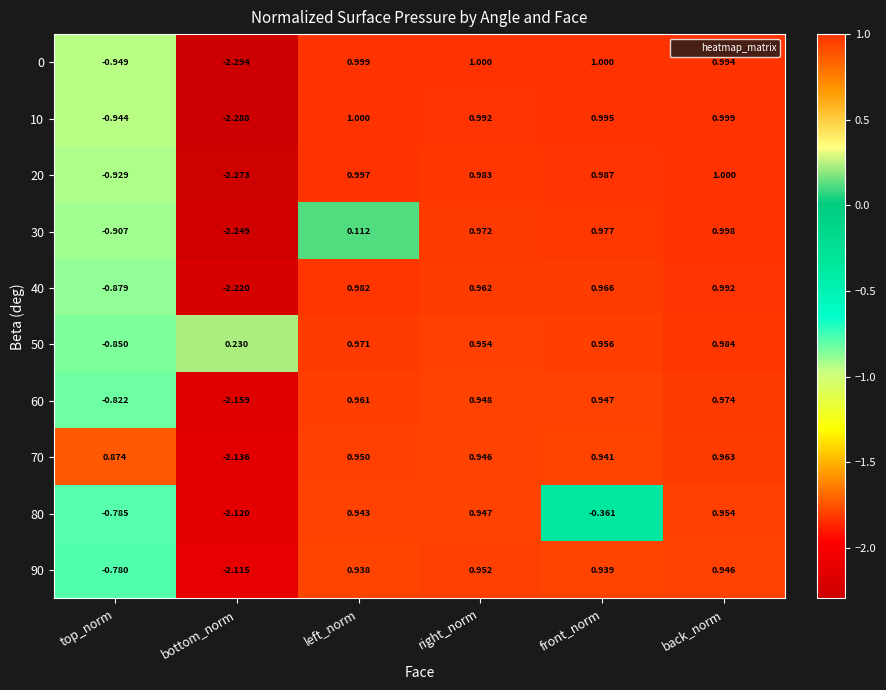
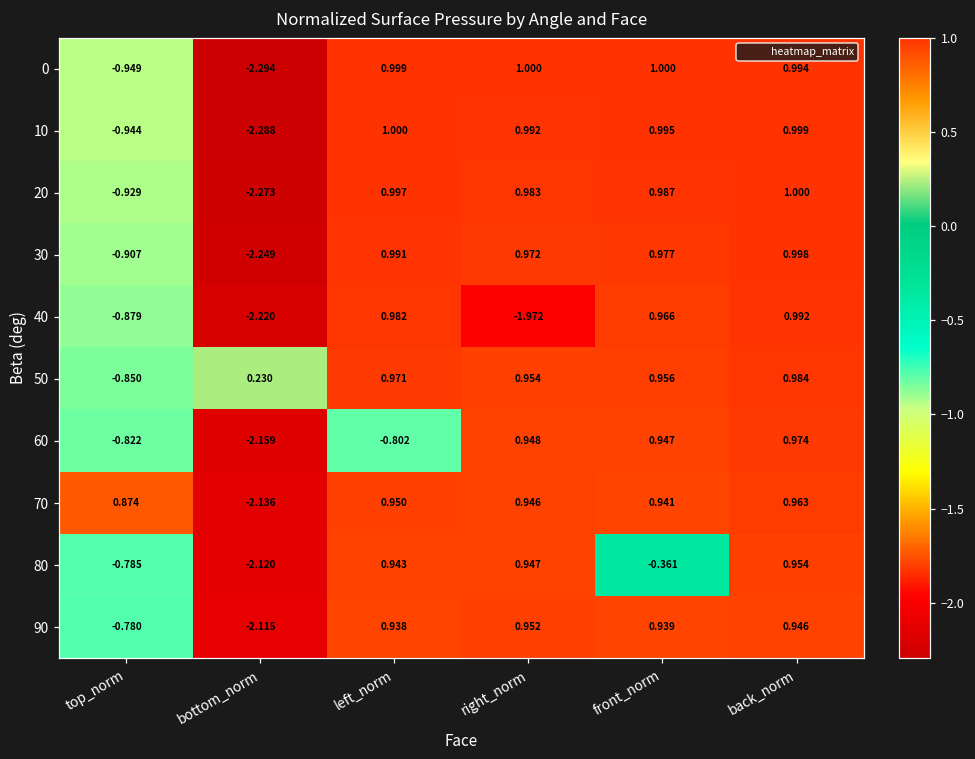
30, left_norm: 0.112 -> 0.991
40, right_norm: 0.962 -> -1.972
60, left_norm: 0.961 -> -0.802
